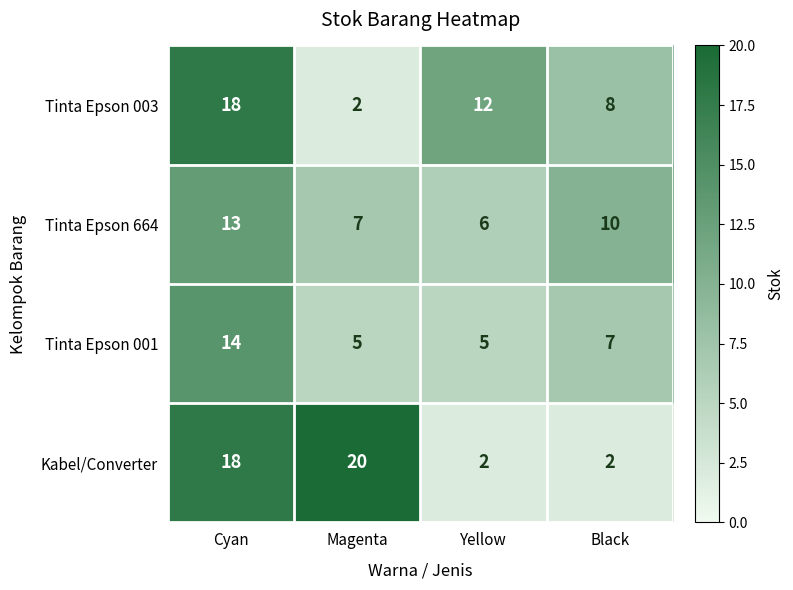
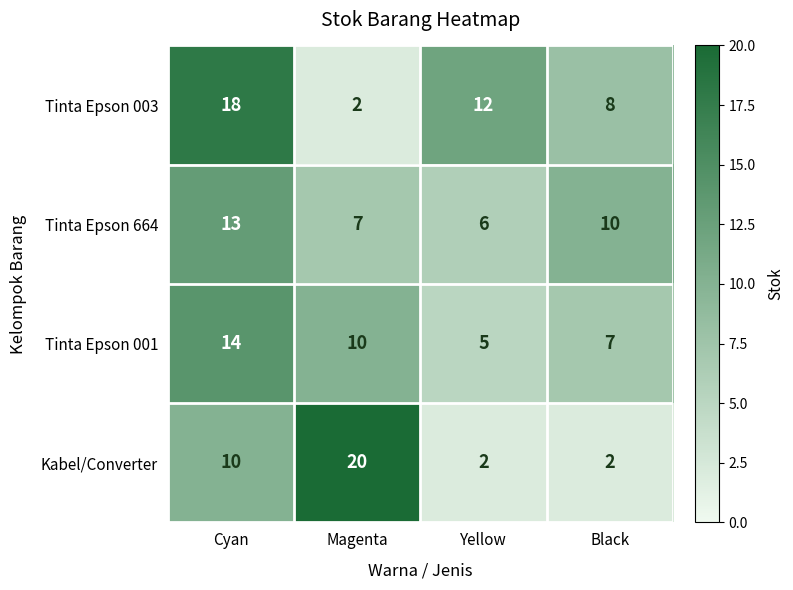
Tinta Epson 001, Magenta: 5 -> 10
Kabel/Converter, Cyan: 18 -> 10
